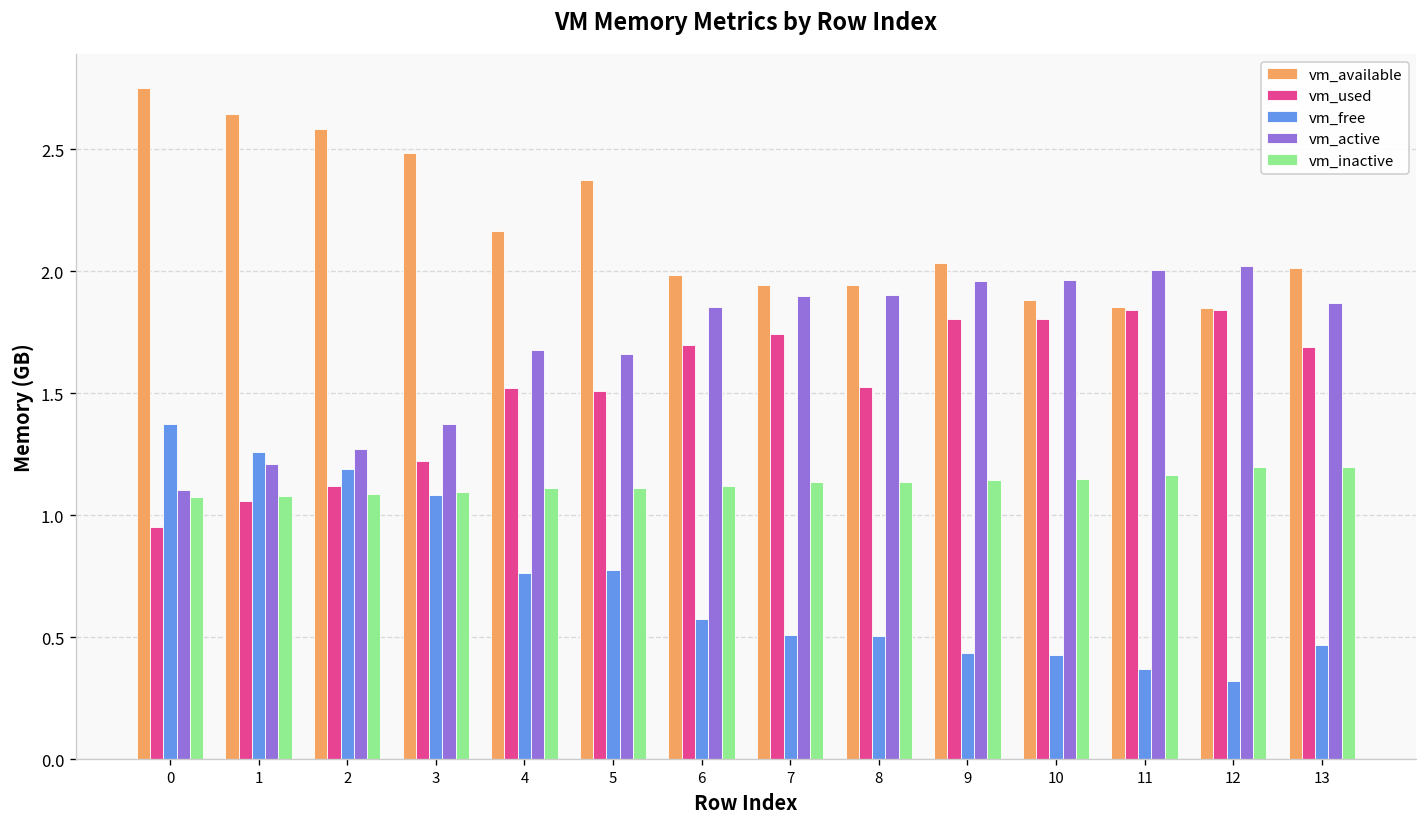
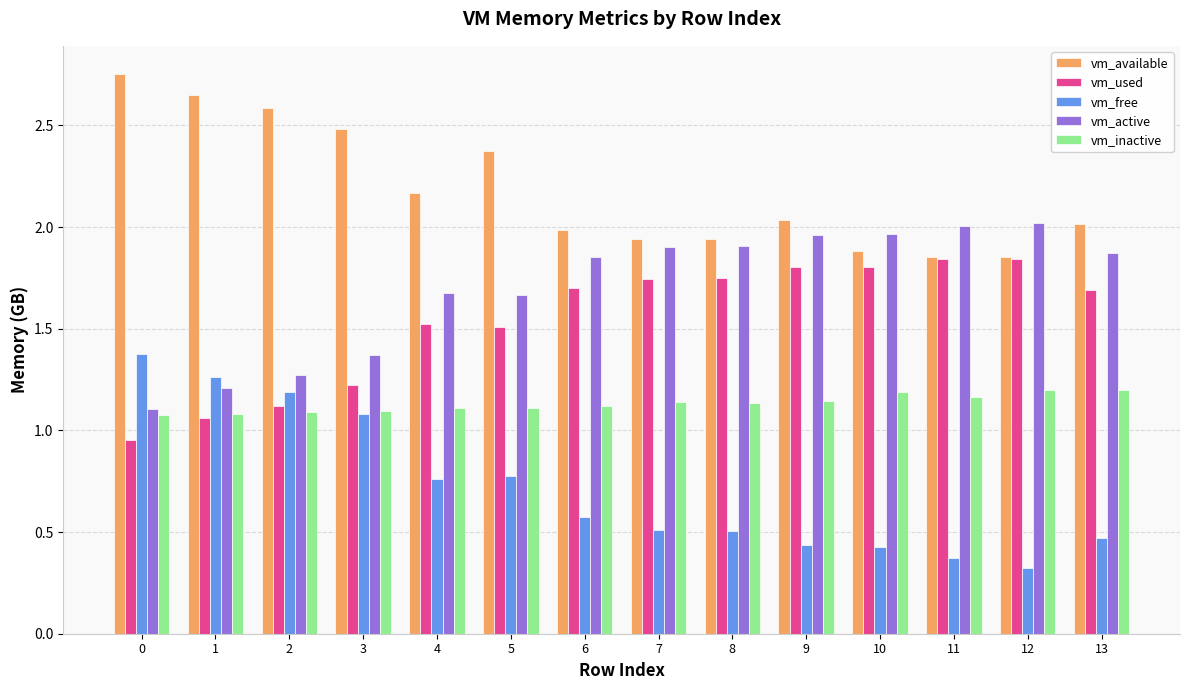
vm_used, 8: 1.53 -> 1.75
vm_inactive, 10: 1.15 -> 1.19
